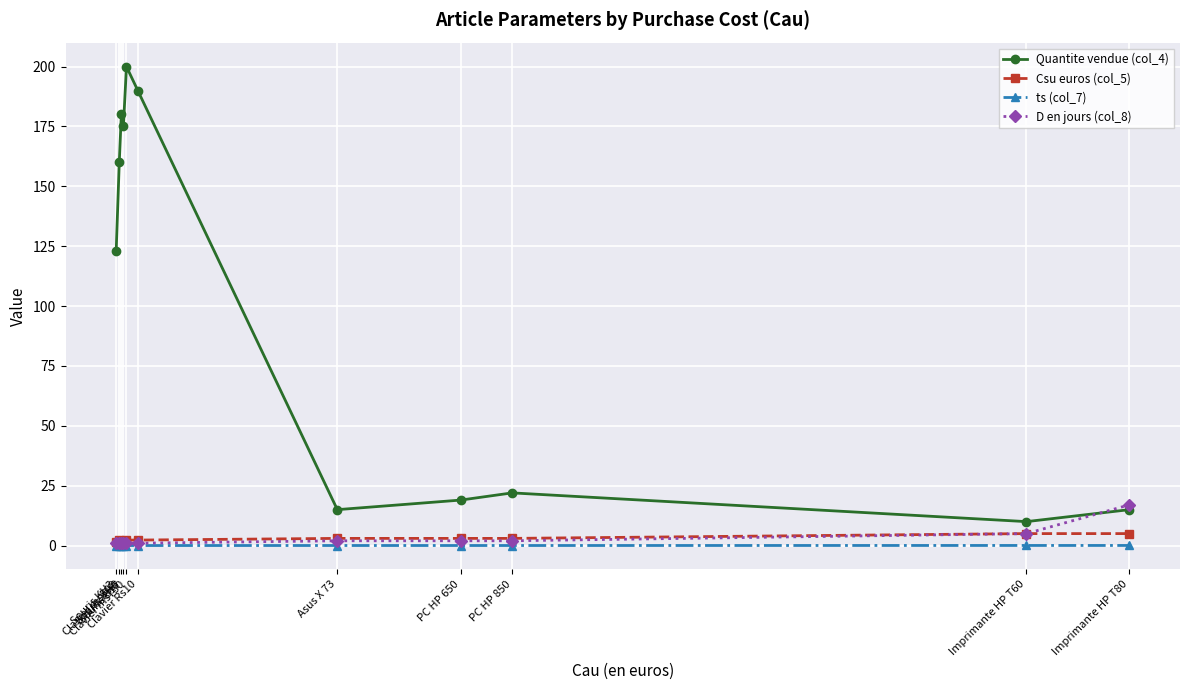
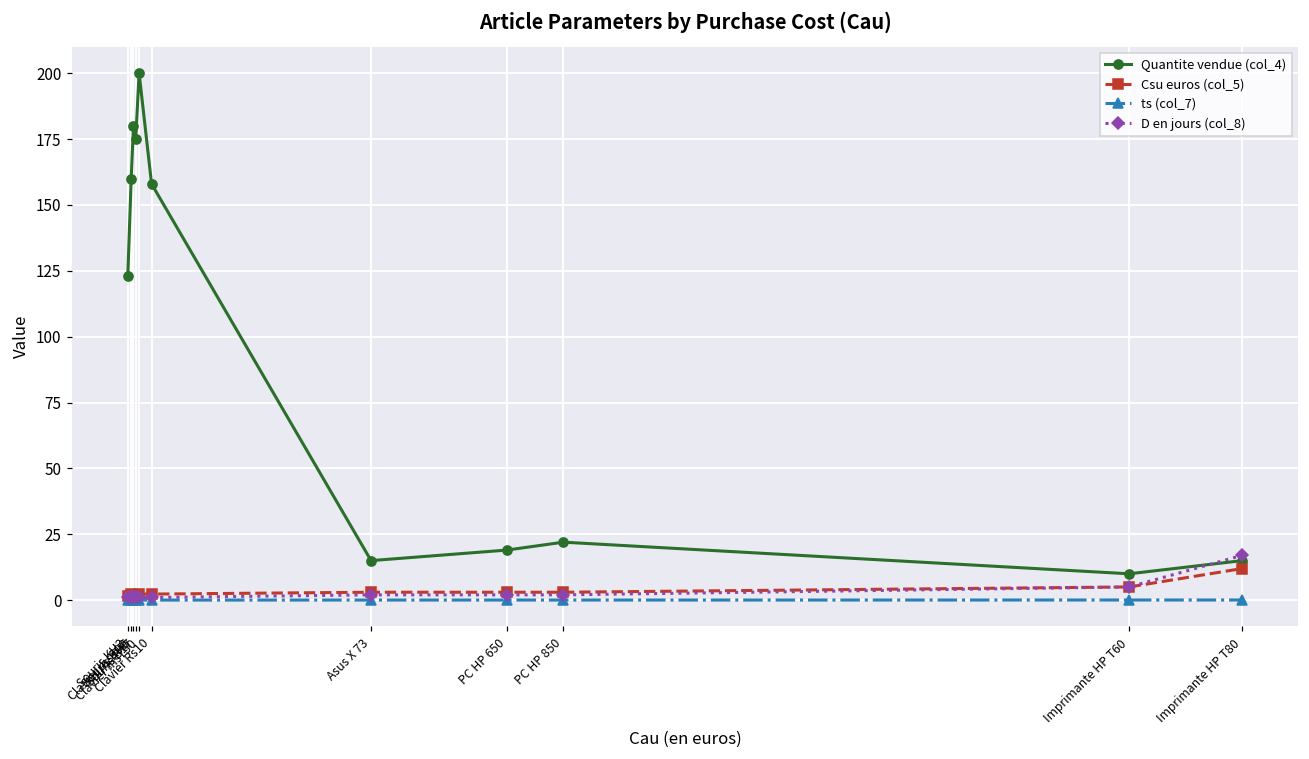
Quantite vendue (col_4), Clavier Rs10: 190 -> 158
Csu euros (col_5), Imprimante HP T80: 5 -> 12
